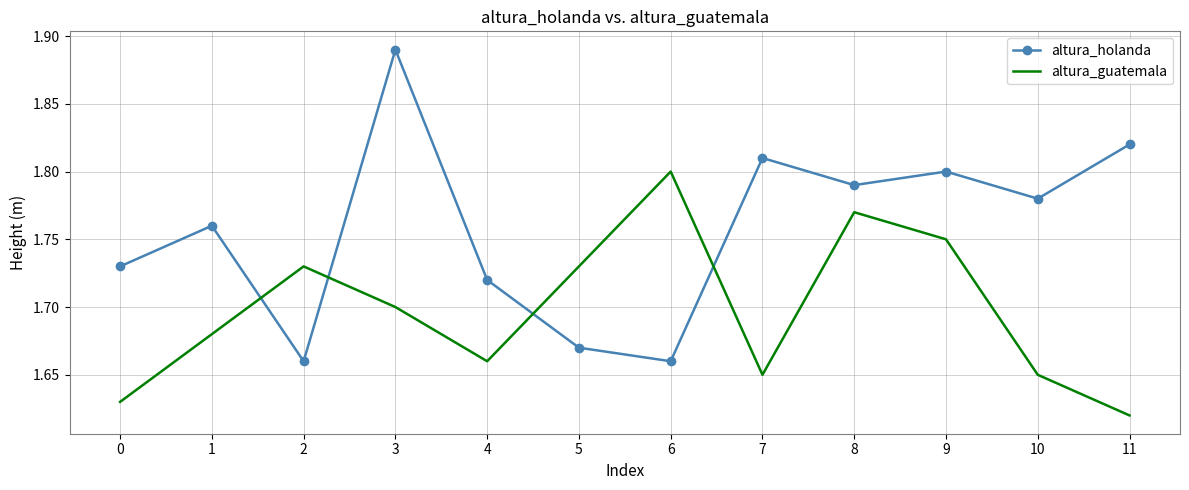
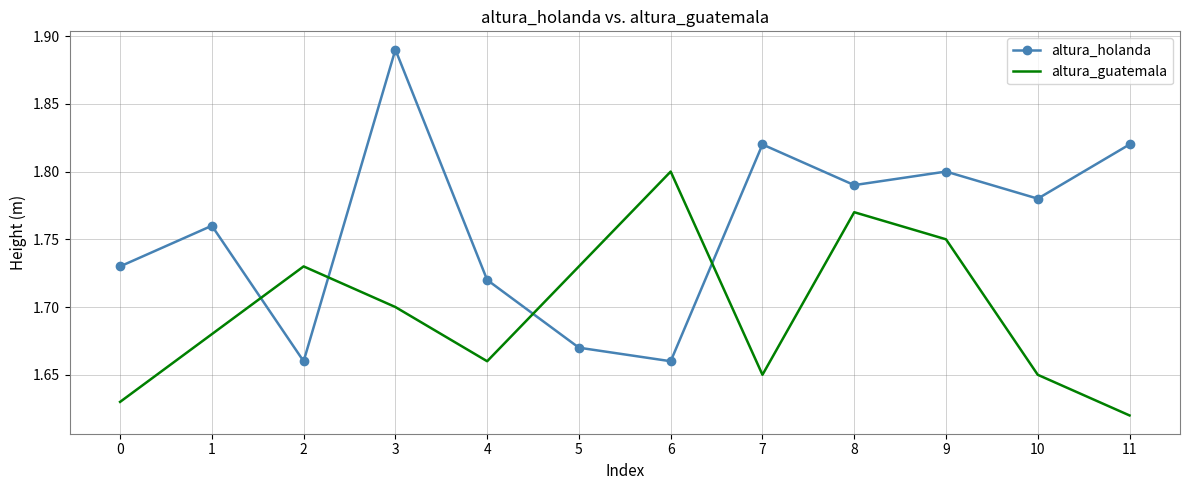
altura_holanda, 7: 1.81 -> 1.82
